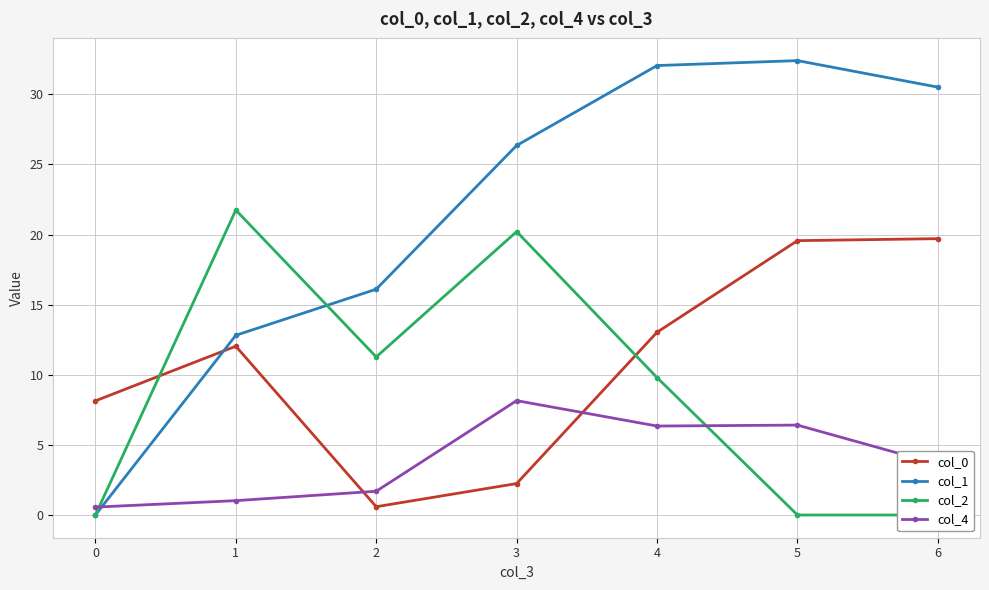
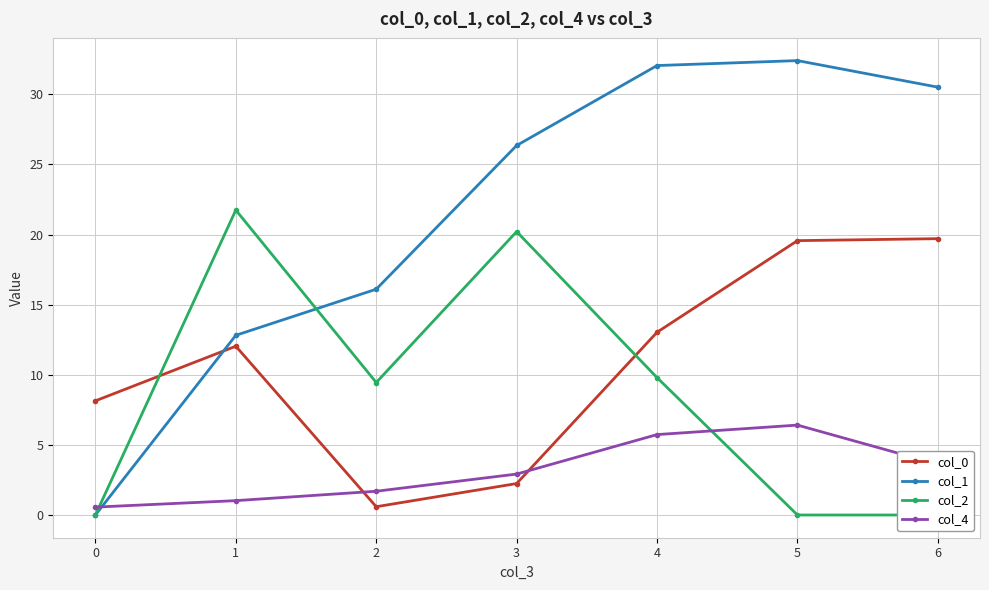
col_2, 2: 11.3 -> 9.4
col_4, 3: 8.2 -> 2.9
col_4, 4: 6.3 -> 5.7
